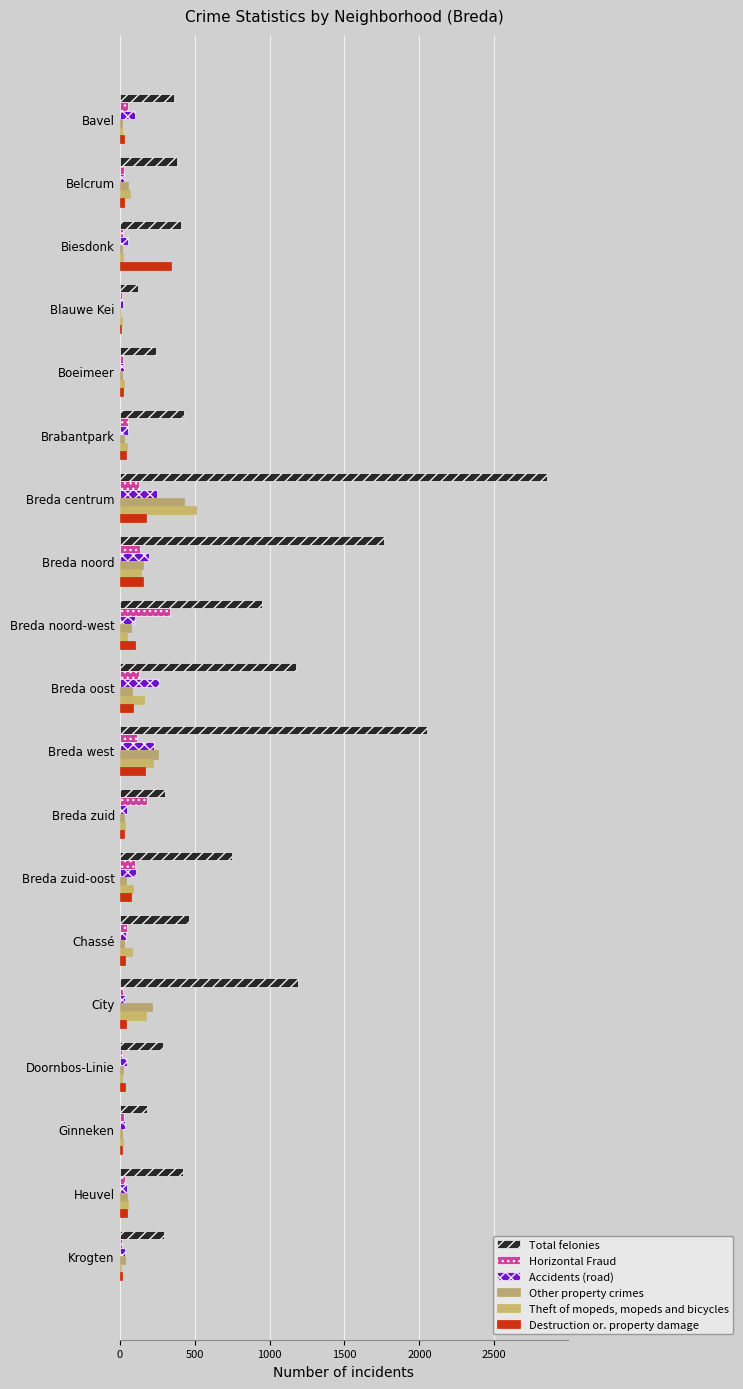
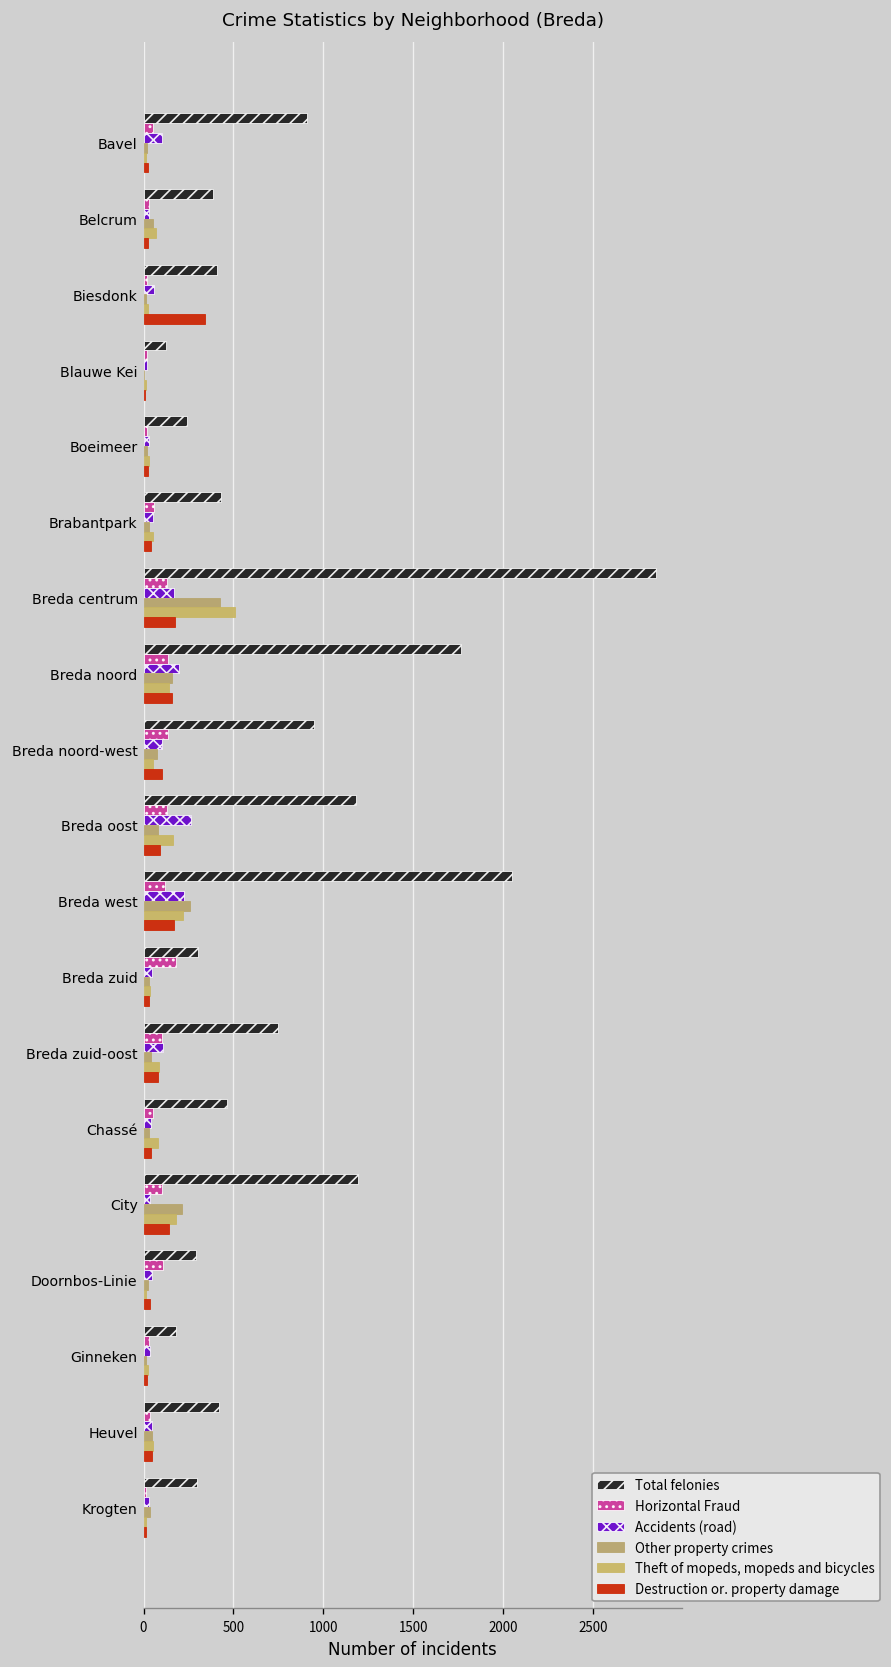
Total felonies, Bavel: 370 -> 910
Accidents (road), Breda centrum: 250 -> 170
Horizontal Fraud, Breda noord-west: 340 -> 140
Horizontal Fraud, City: 30 -> 100
Destruction or. property damage, City: 40 -> 140
Horizontal Fraud, Doornbos-Linie: 20 -> 110
